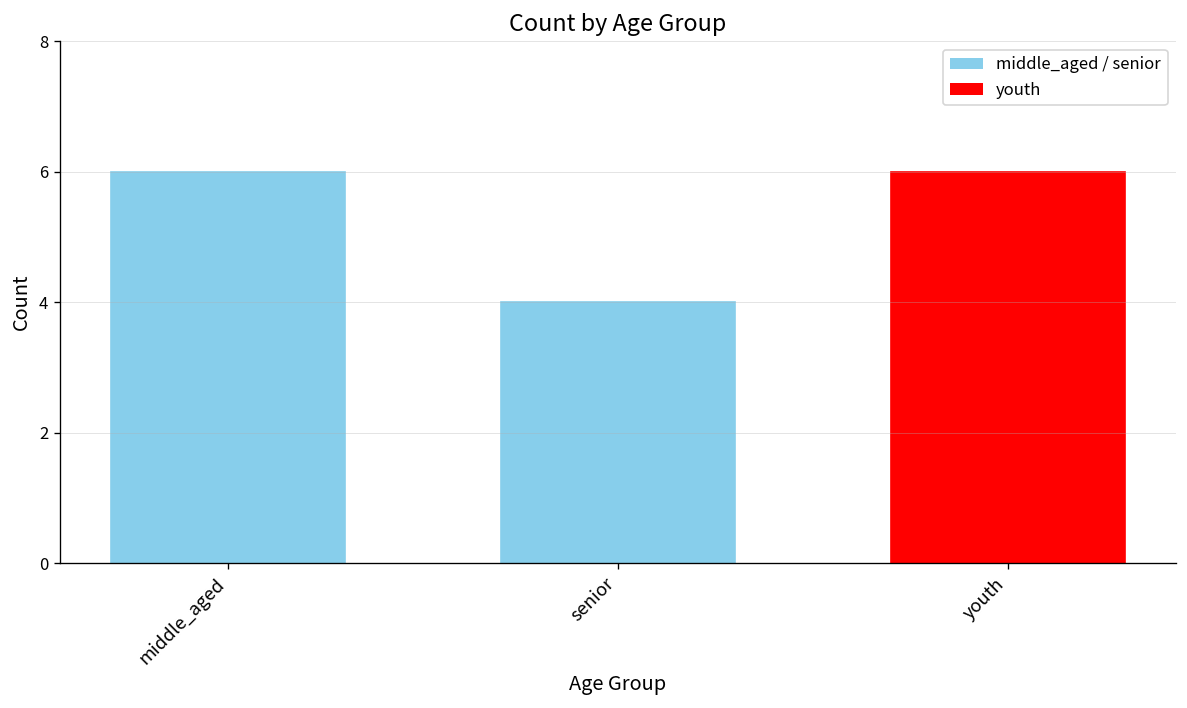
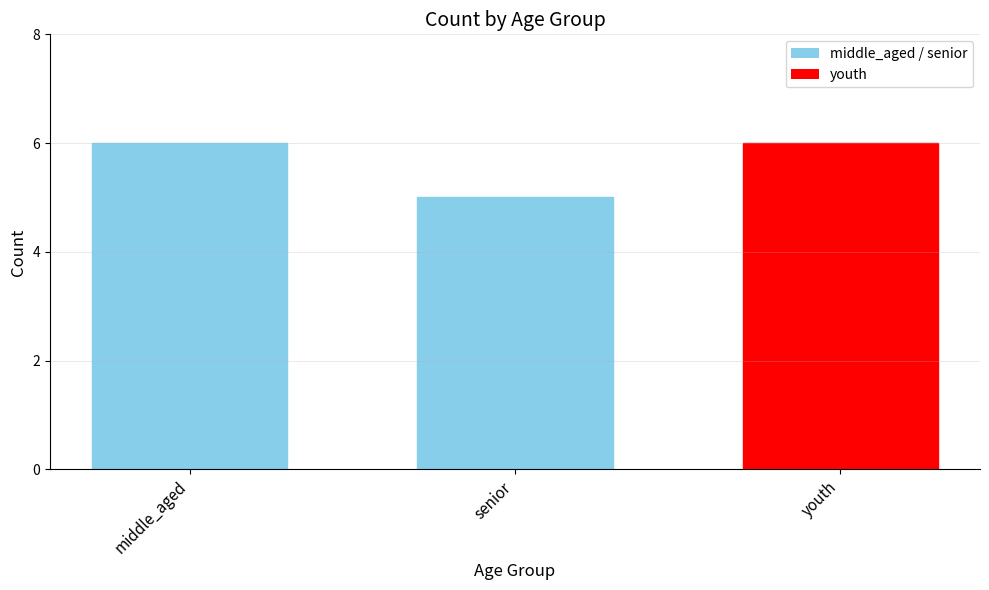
senior: 4 -> 5
